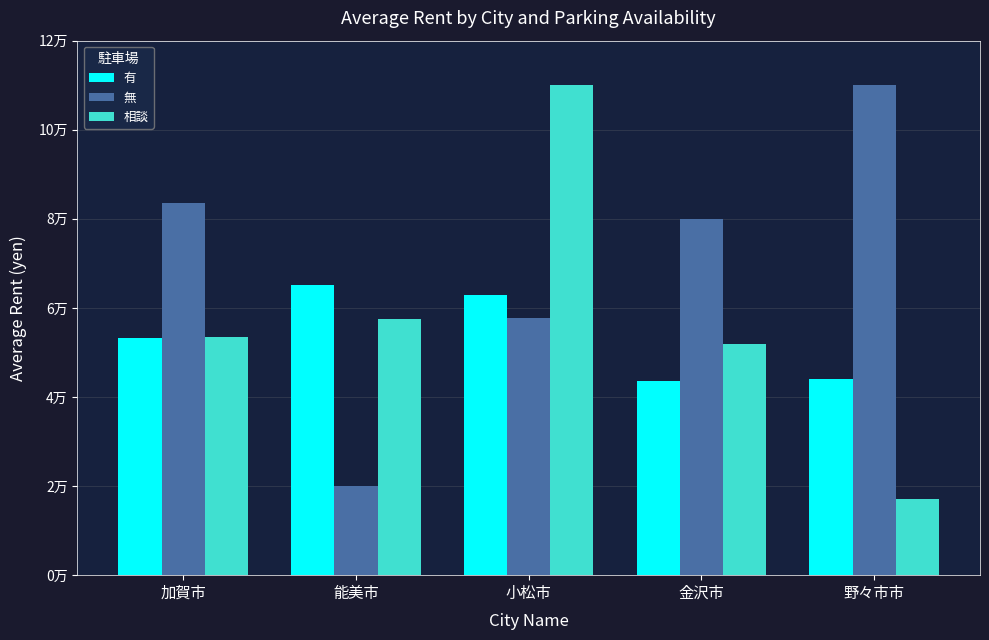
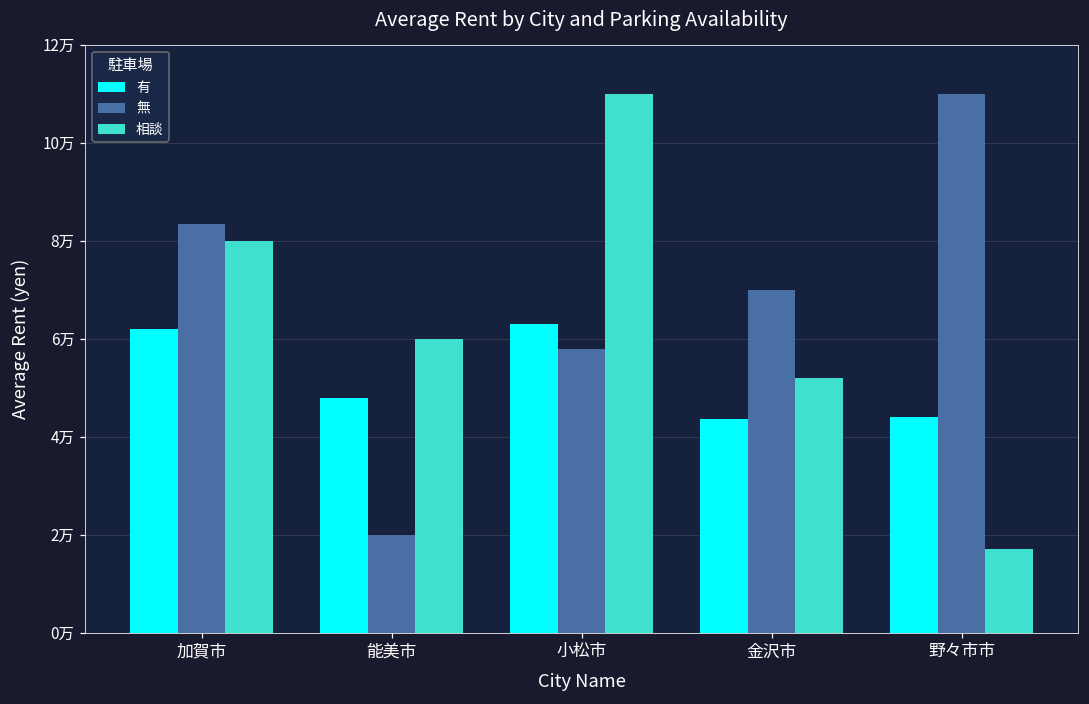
有, 加賀市: 5.3万 -> 6.2万
相談, 加賀市: 5.4万 -> 8.0万
有, 能美市: 6.5万 -> 4.8万
相談, 能美市: 5.8万 -> 6.0万
無, 金沢市: 8.0万 -> 7.0万
